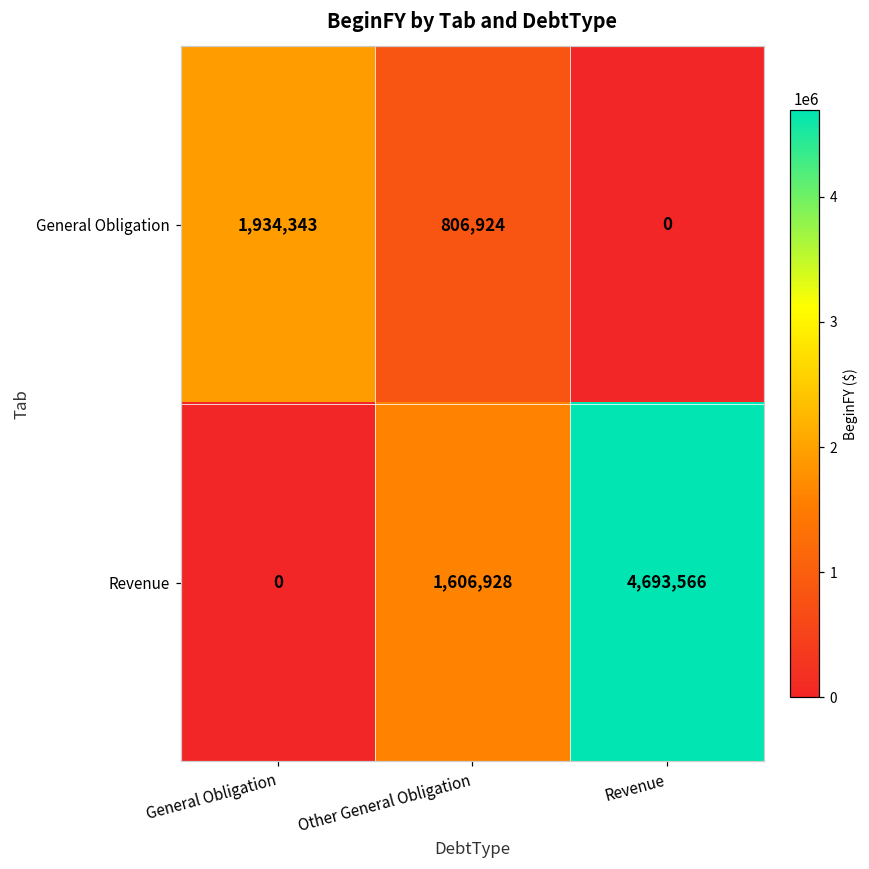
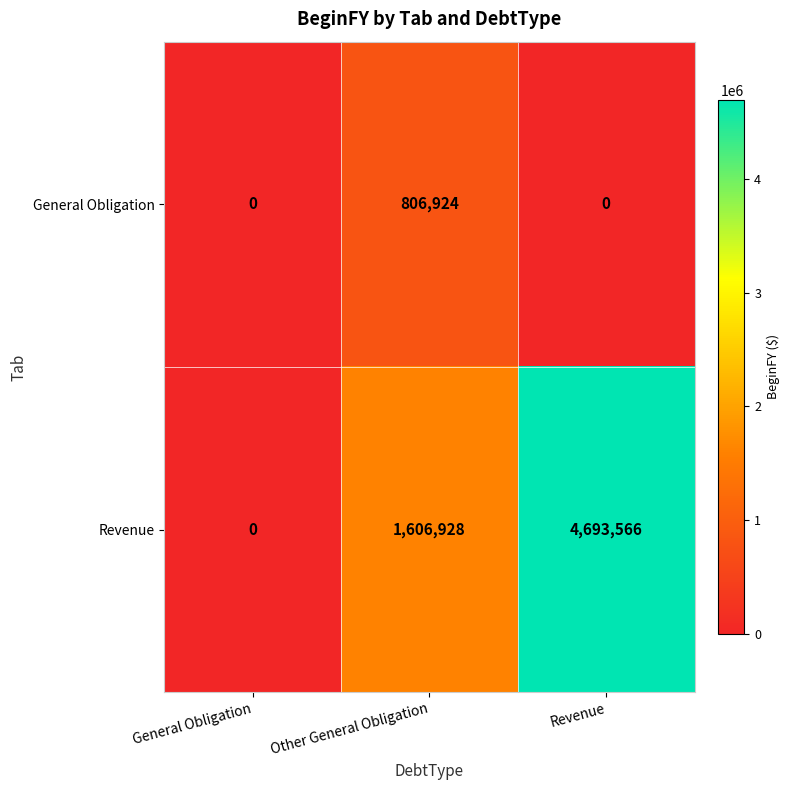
General Obligation, General Obligation: 1,934,343 -> 0
